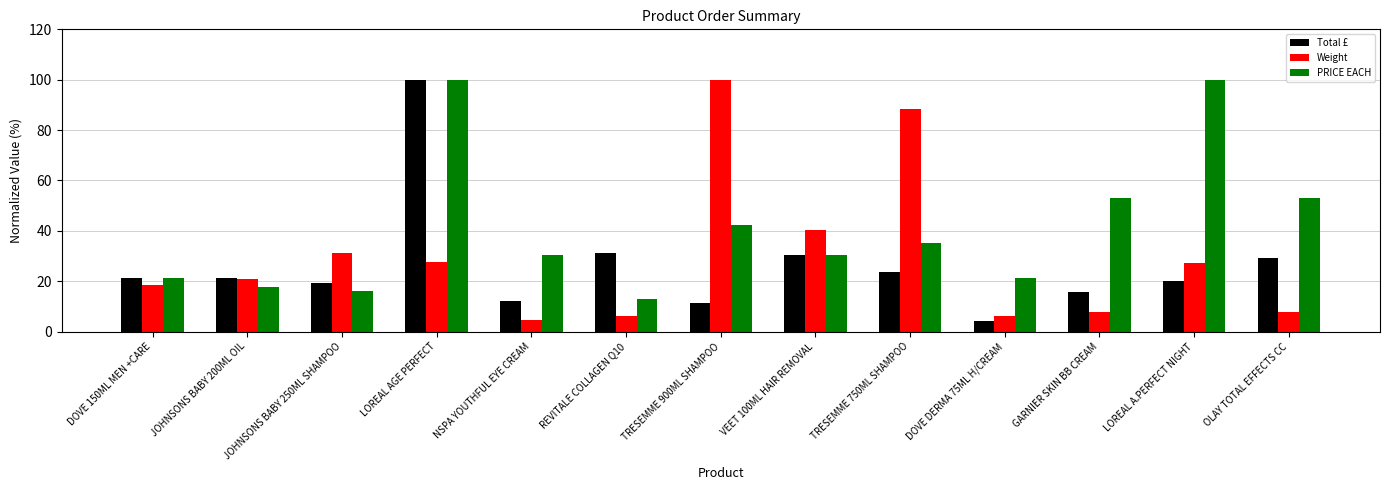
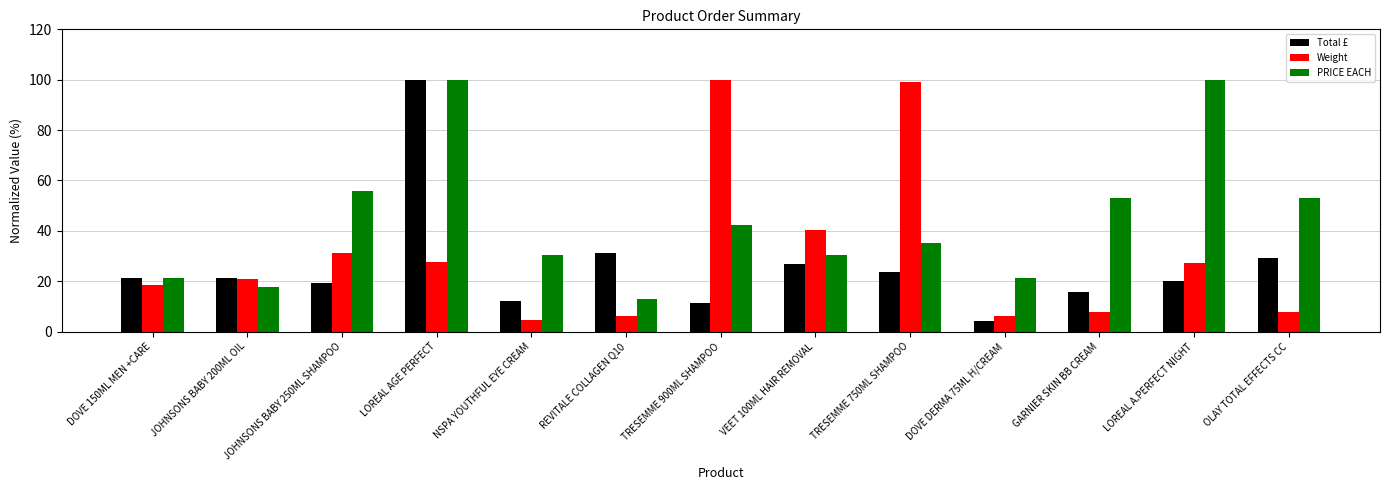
PRICE EACH, JOHNSONS BABY 250ML SHAMPOO: 16 -> 56
Total £, VEET 100ML HAIR REMOVAL: 31 -> 27
Weight, TRESEMME 750ML SHAMPOO: 88 -> 99
